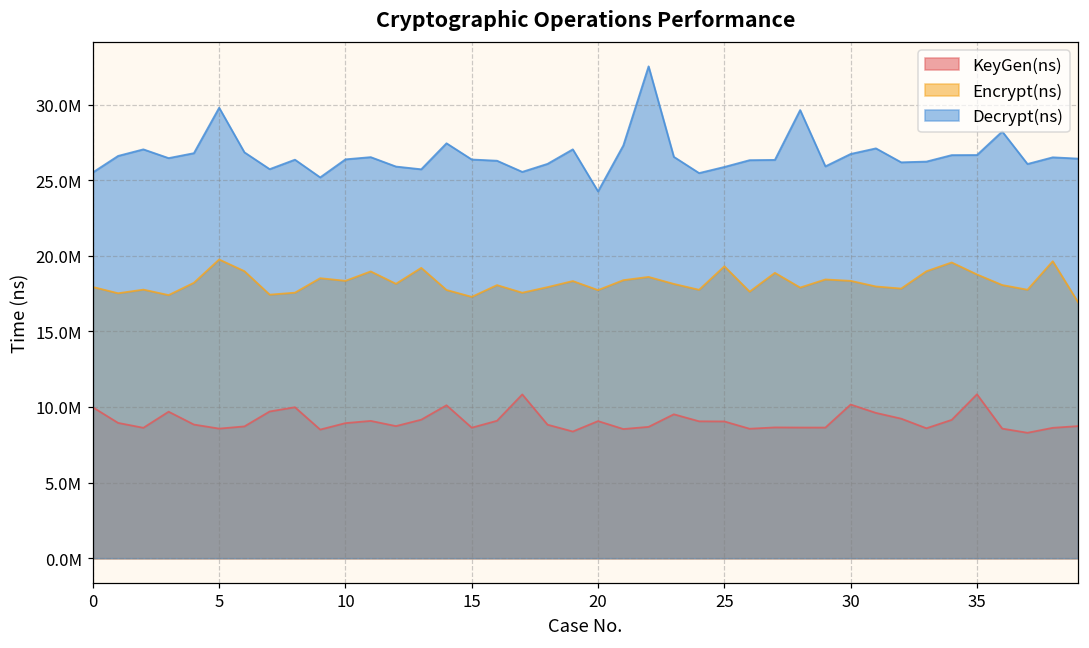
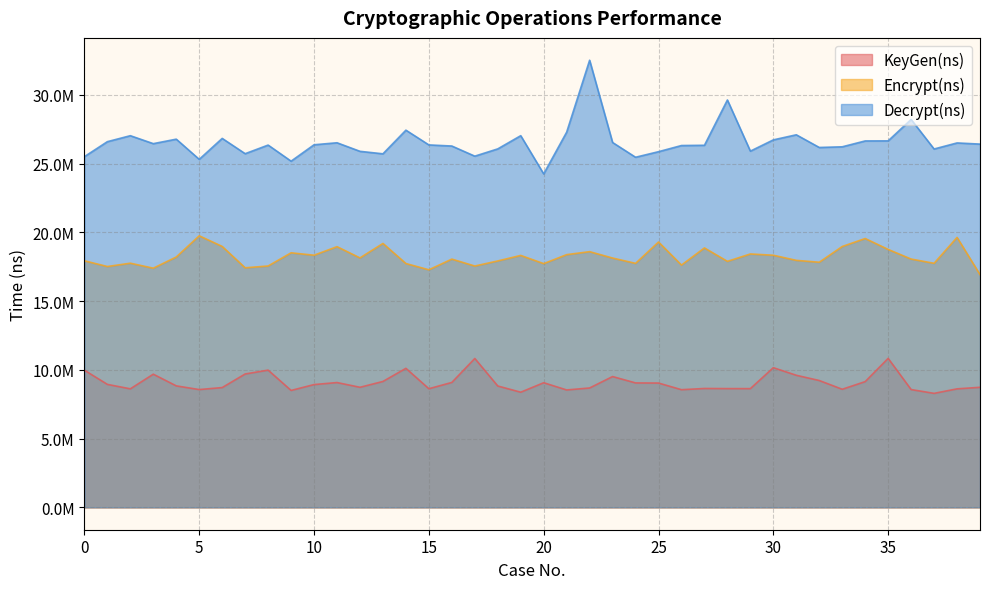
Decrypt(ns), 5: 29800000 -> 25300000
